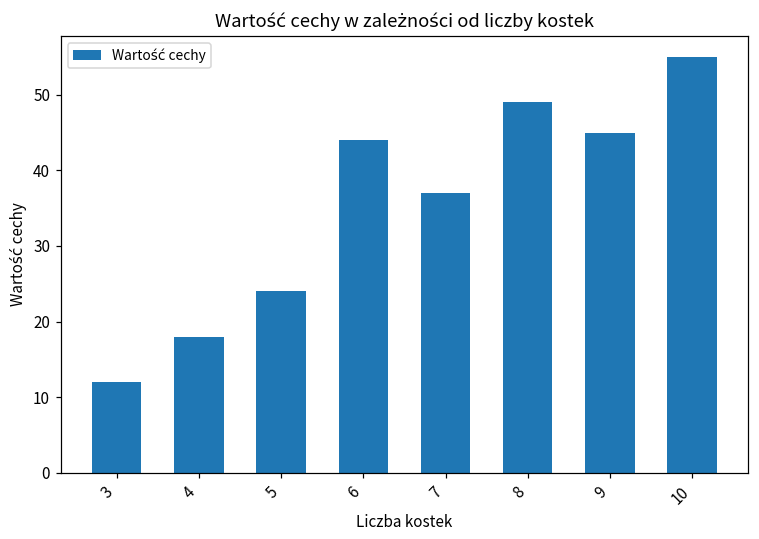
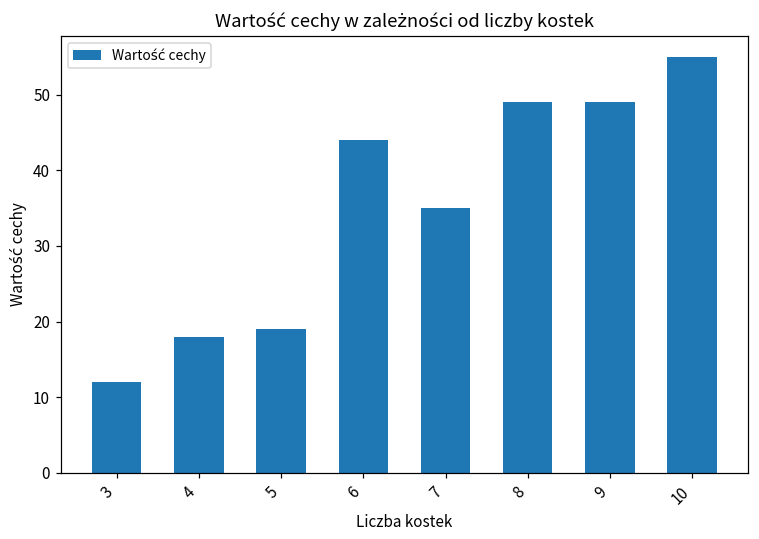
5: 24 -> 19
7: 37 -> 35
9: 45 -> 49
